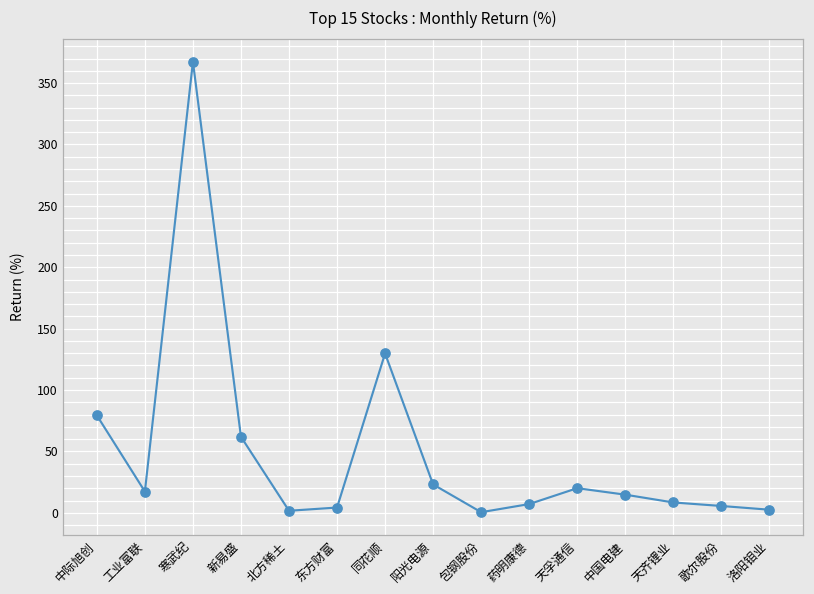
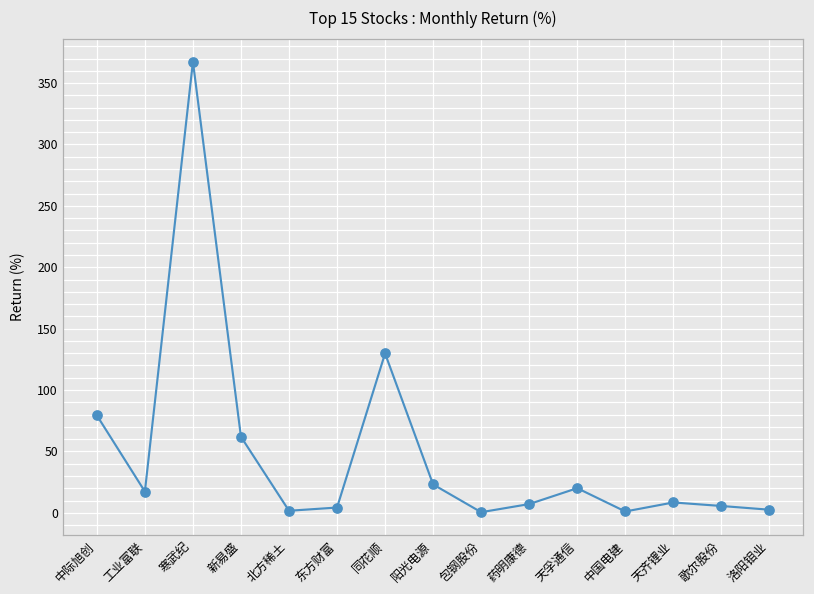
中国电建: 15 -> 1
